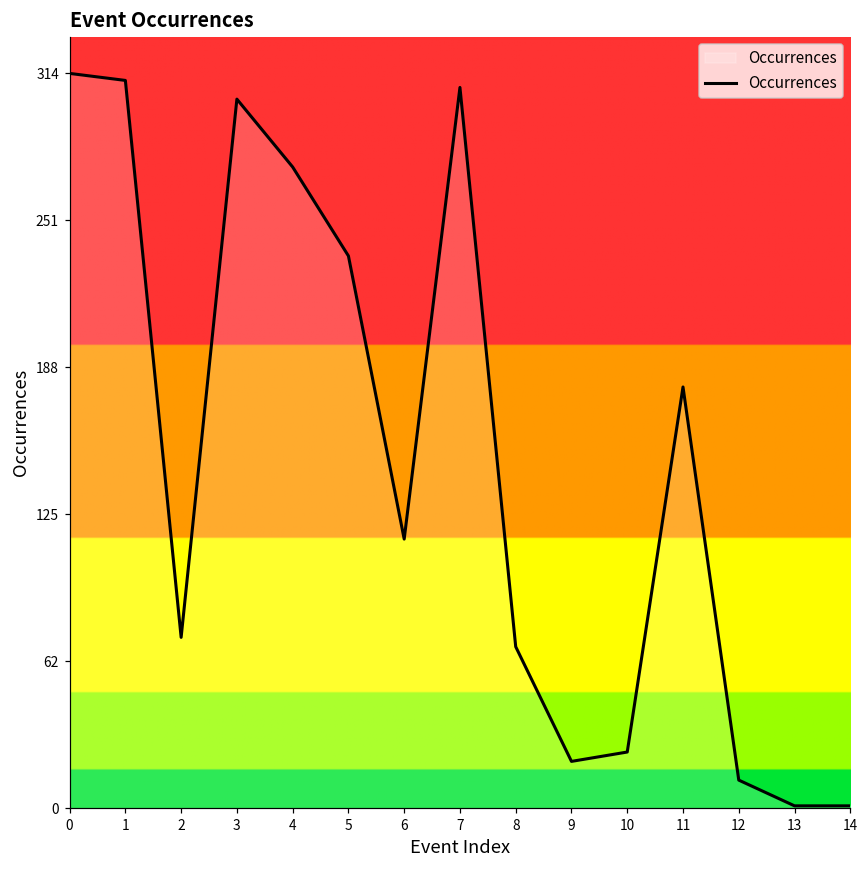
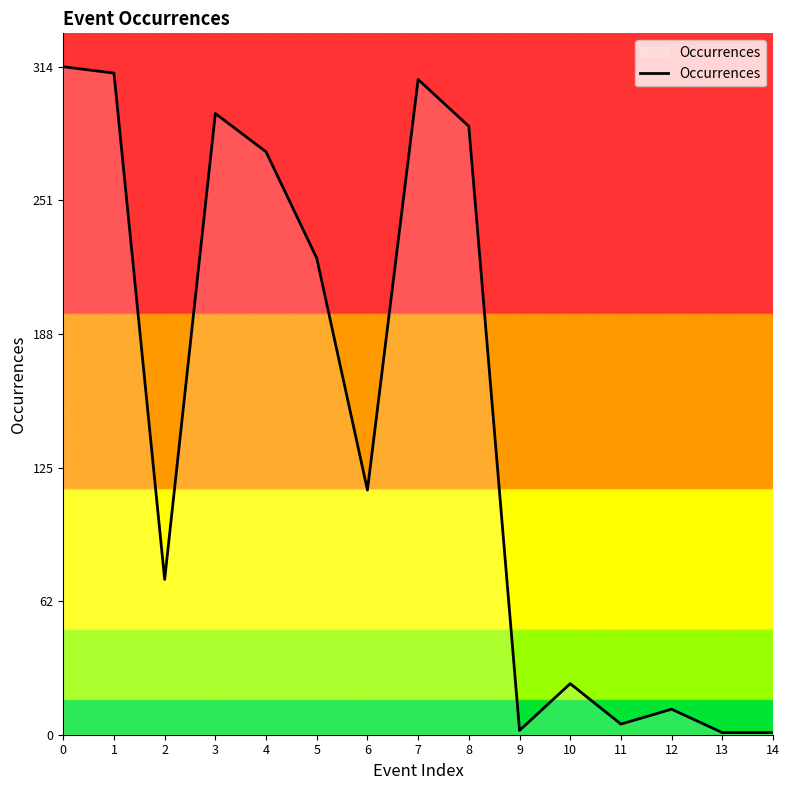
3: 303 -> 292
5: 236 -> 224
8: 69 -> 286
9: 20 -> 2
11: 180 -> 5
